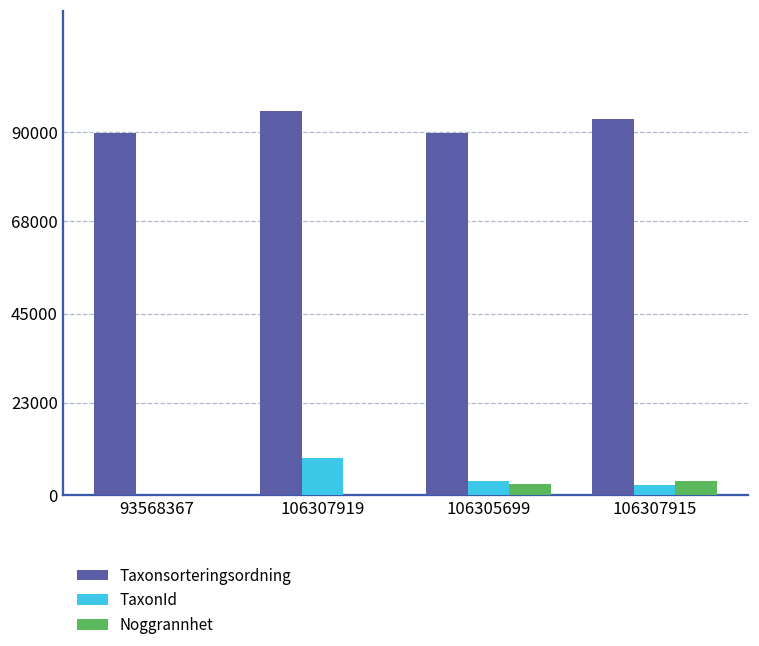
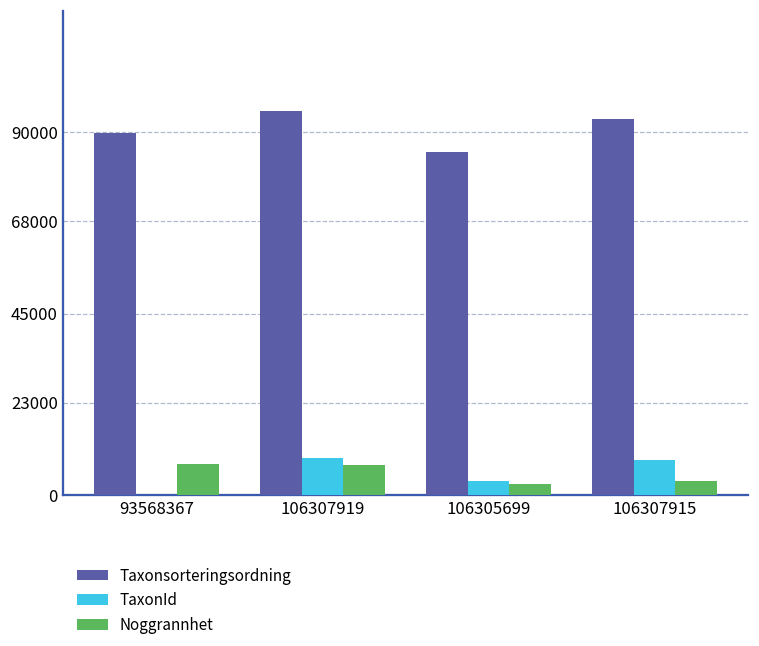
Noggrannhet, 93568367: 0 -> 8000
Noggrannhet, 106307919: 0 -> 7000
Taxonsorteringsordning, 106305699: 90000 -> 85000
TaxonId, 106307915: 3000 -> 9000
